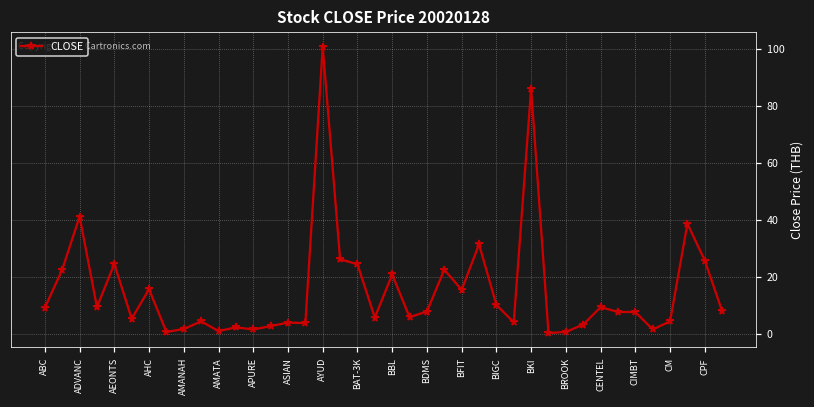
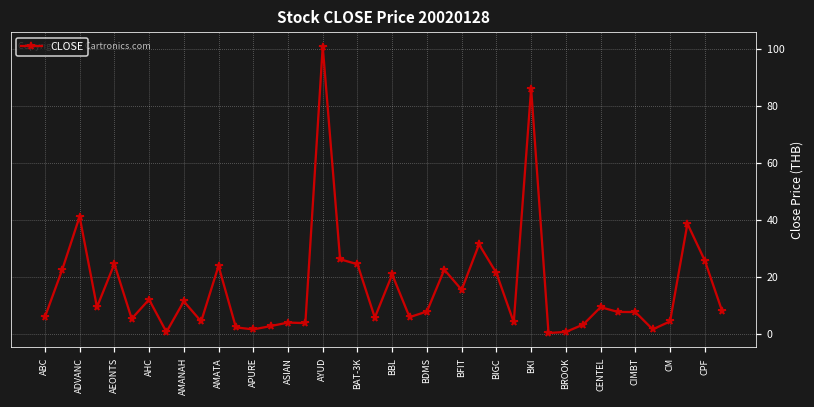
ABC: 9 -> 6
AHC: 16 -> 12
AMANAH: 2 -> 11
AMATA: 1 -> 24
BIGC: 10 -> 21
